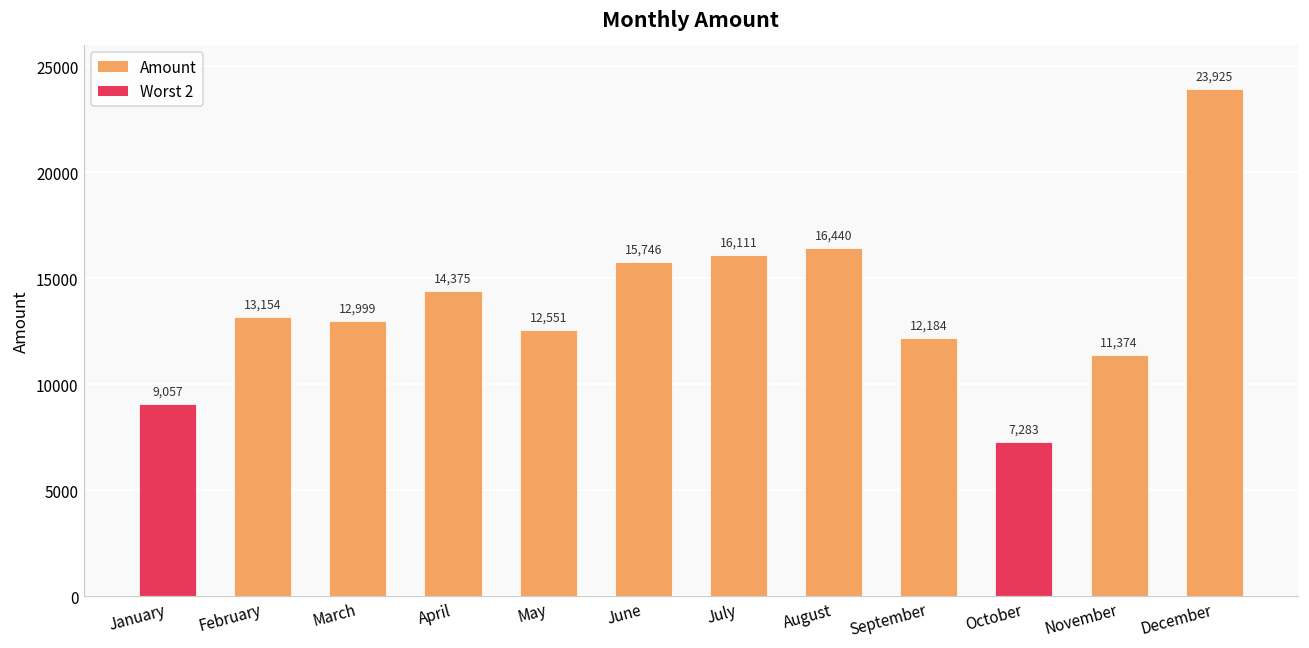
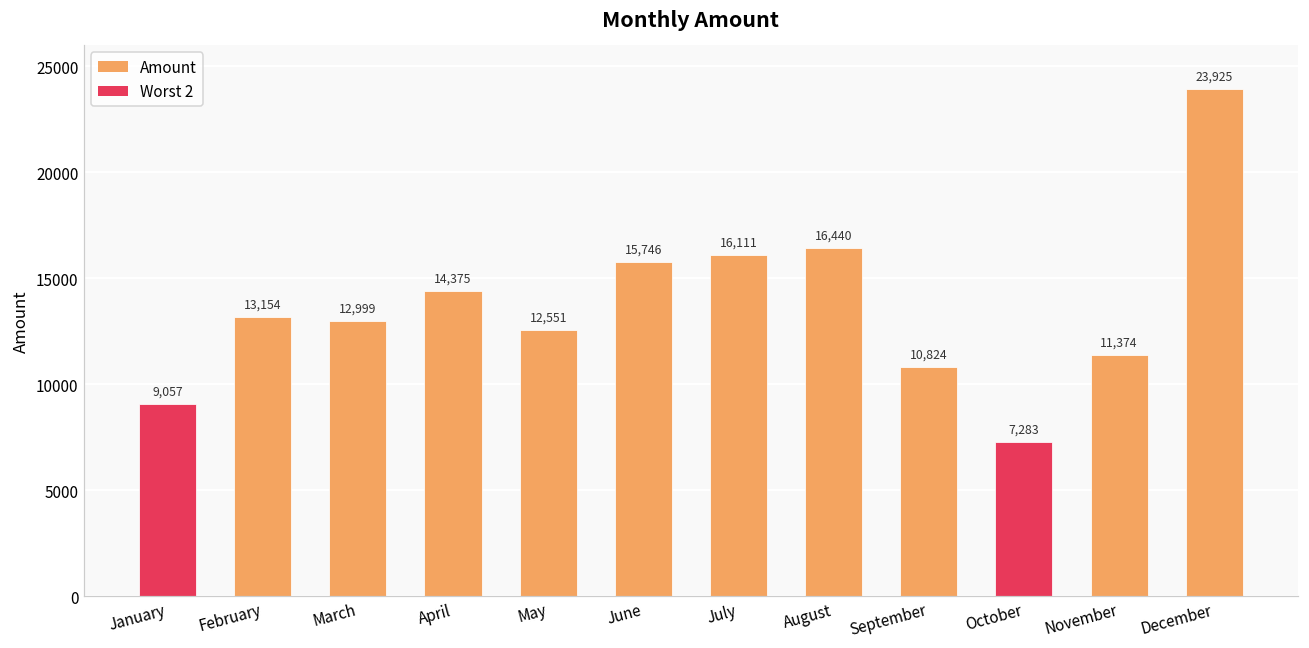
September: 12,184 -> 10,824
